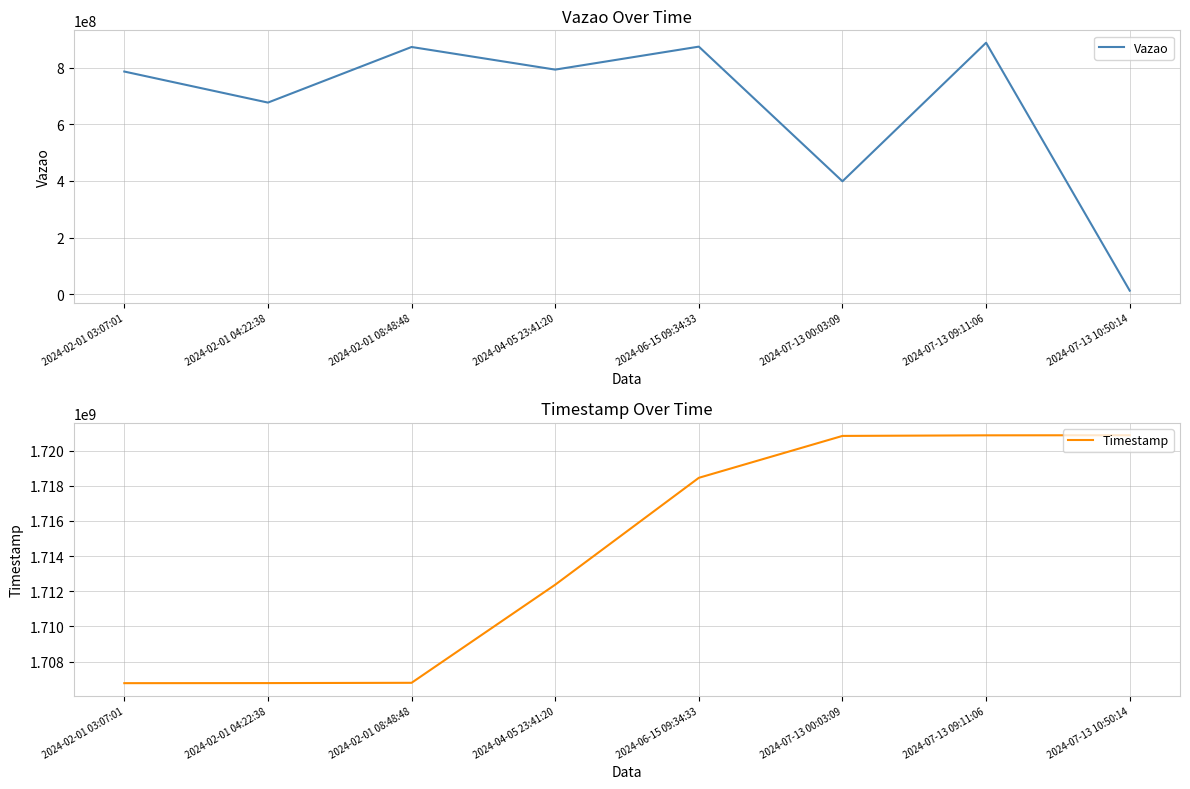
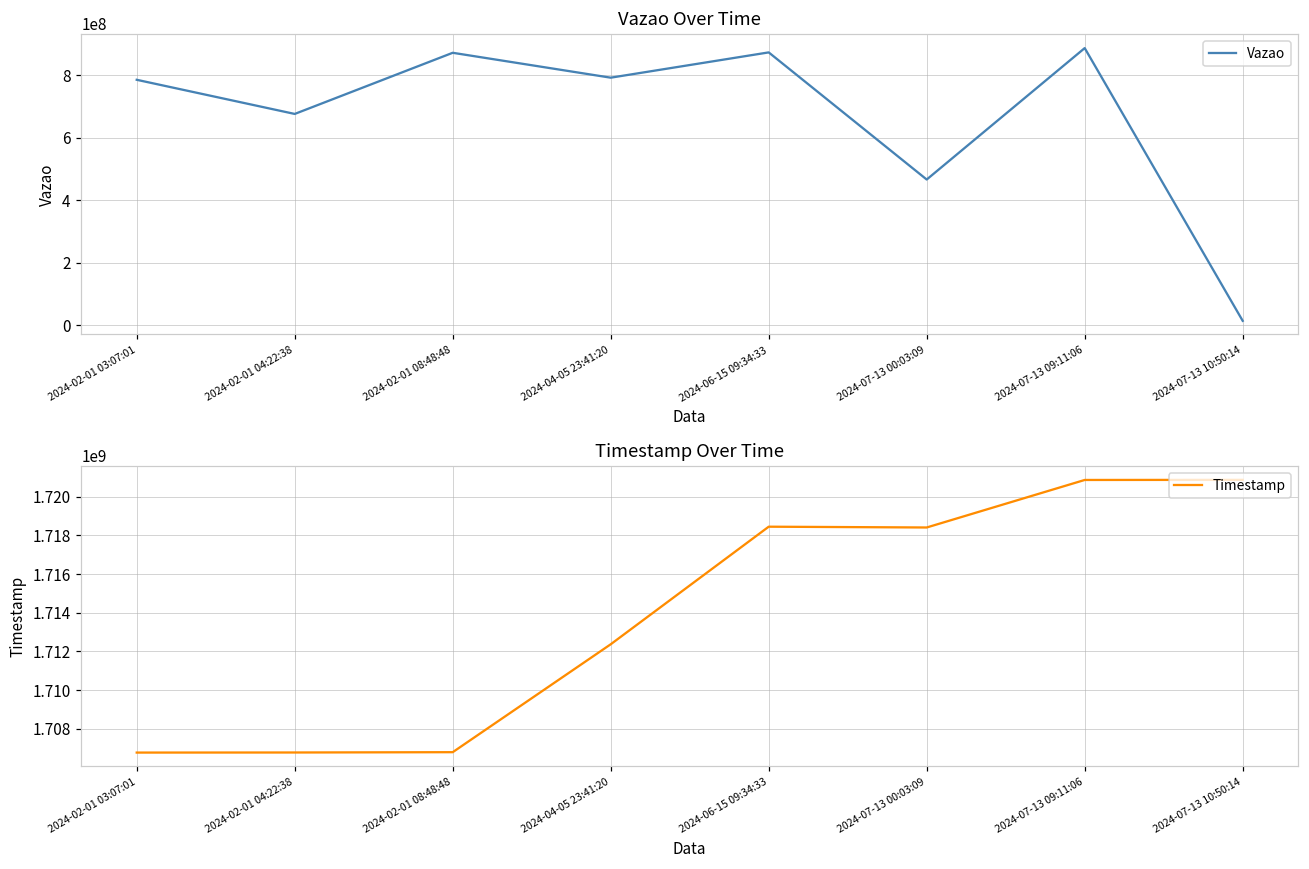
Vazao Over Time, 2024-07-13 00:03:09: 400000000 -> 470000000
Timestamp Over Time, 2024-07-13 00:03:09: 1720800000 -> 1718400000
